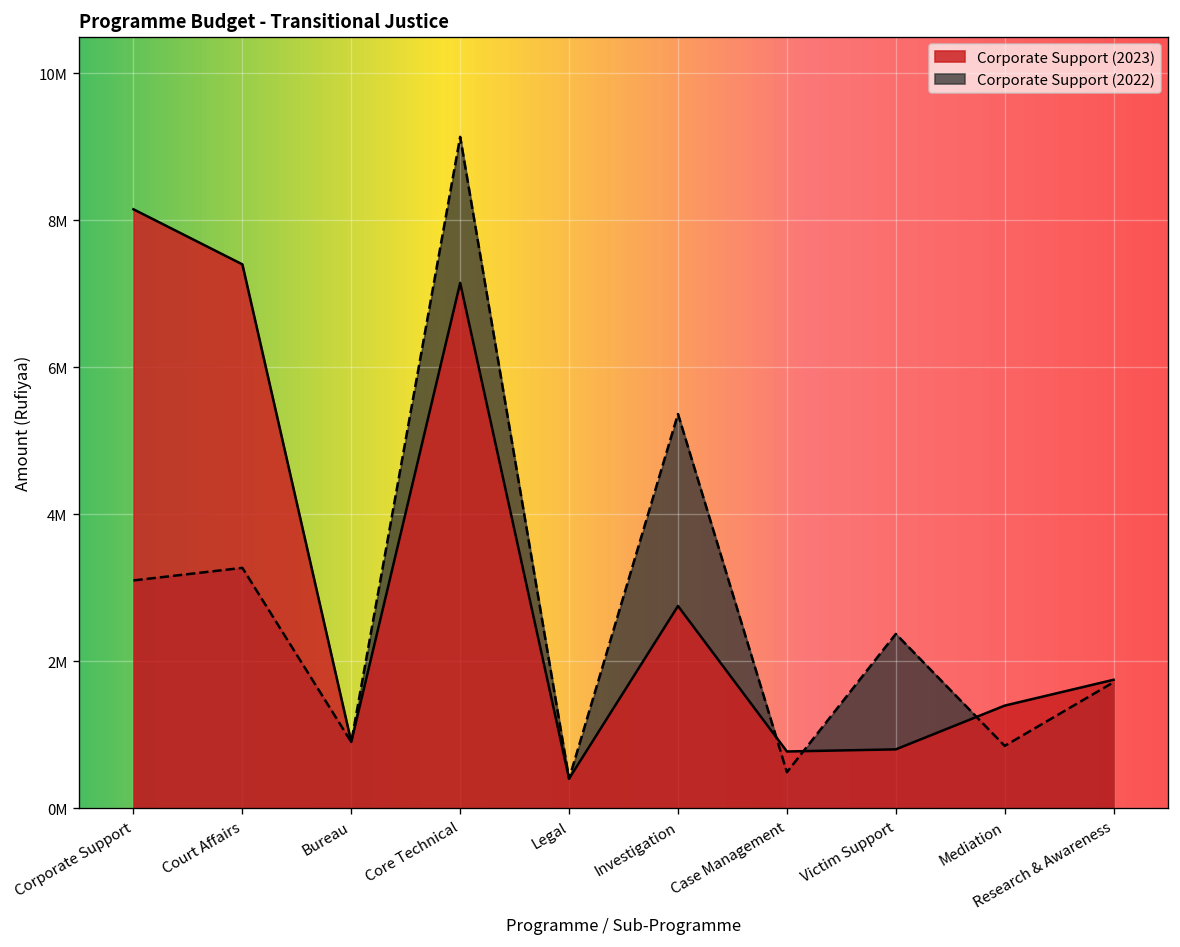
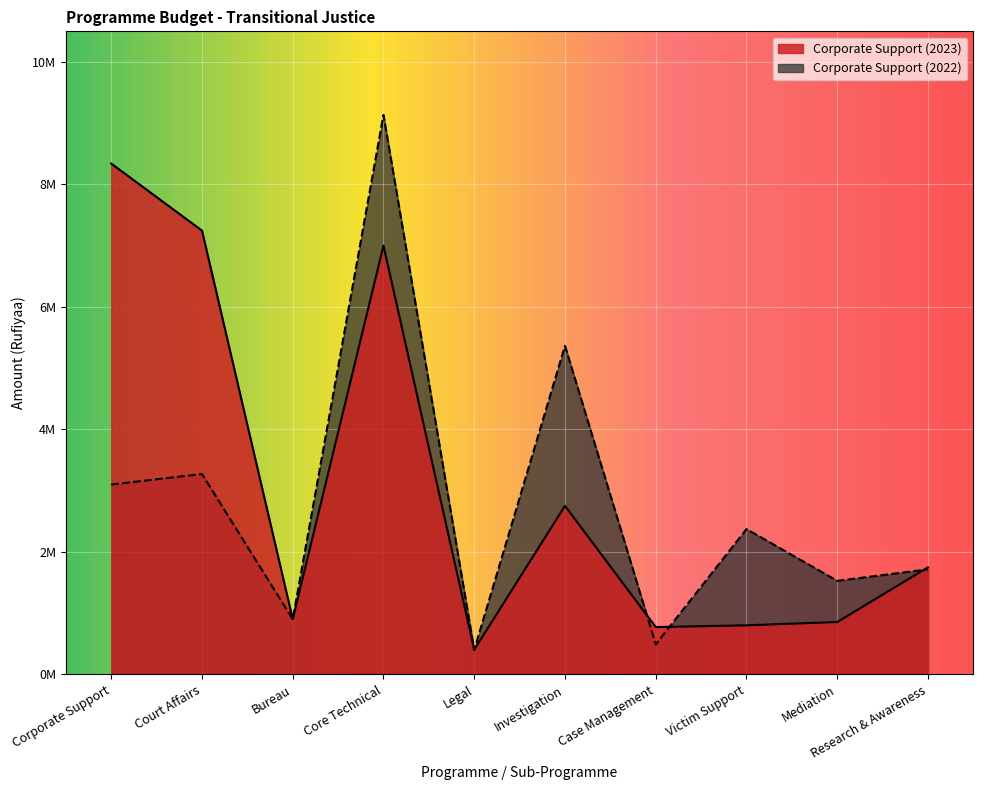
Corporate Support (2023), Corporate Support: 8200000 -> 8300000
Corporate Support (2023), Court Affairs: 7400000 -> 7200000
Corporate Support (2023), Core Technical: 7100000 -> 7000000
Corporate Support (2023), Mediation: 1400000 -> 900000
Corporate Support (2022), Mediation: 800000 -> 1500000
